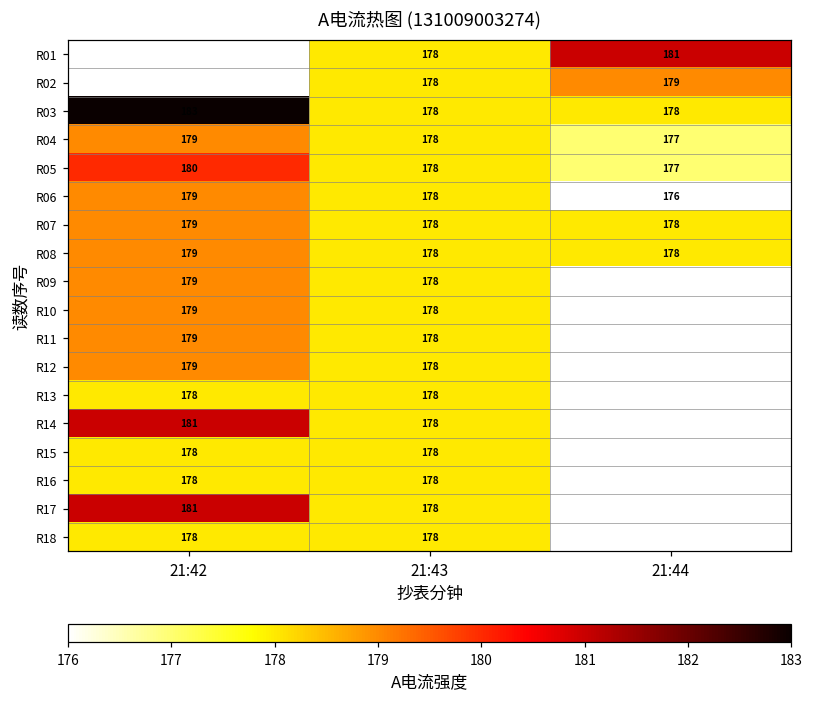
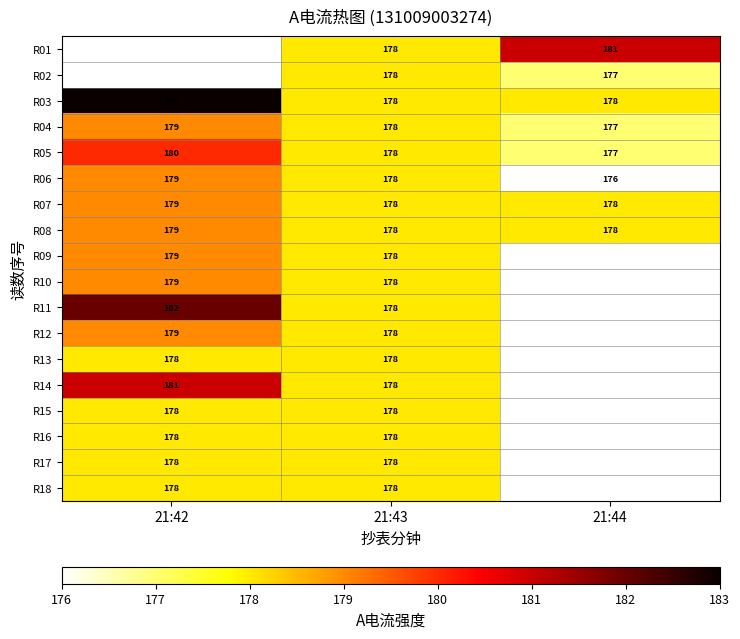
R02, 21:44: 179 -> 177
R11, 21:42: 179 -> 182
R17, 21:42: 181 -> 178
